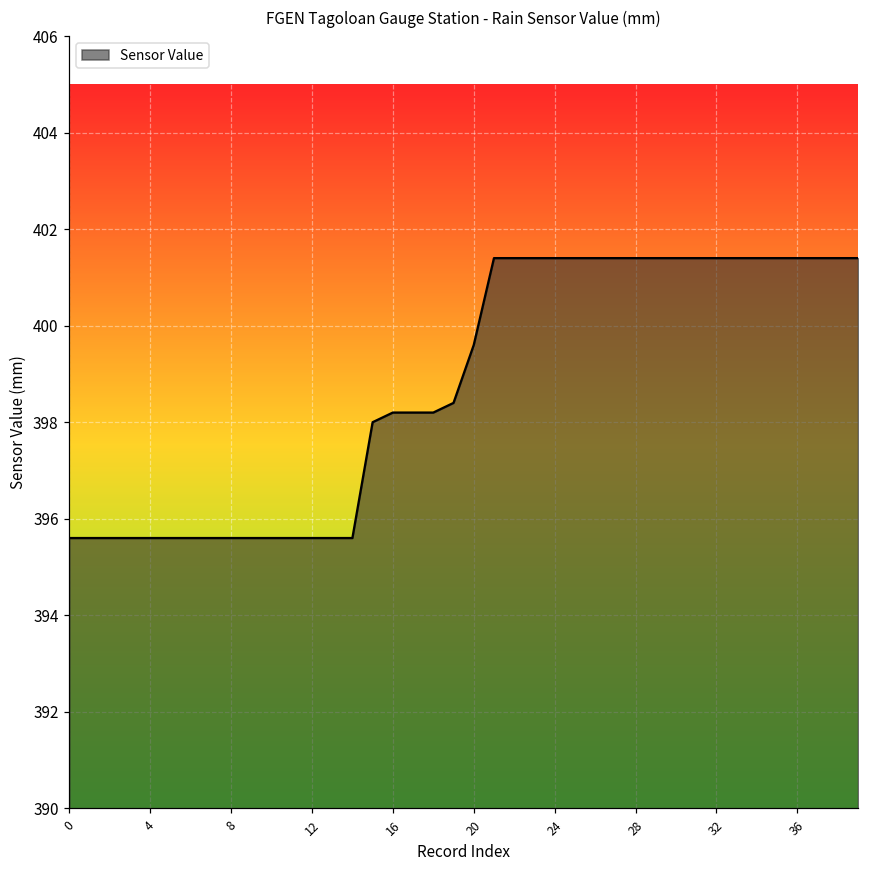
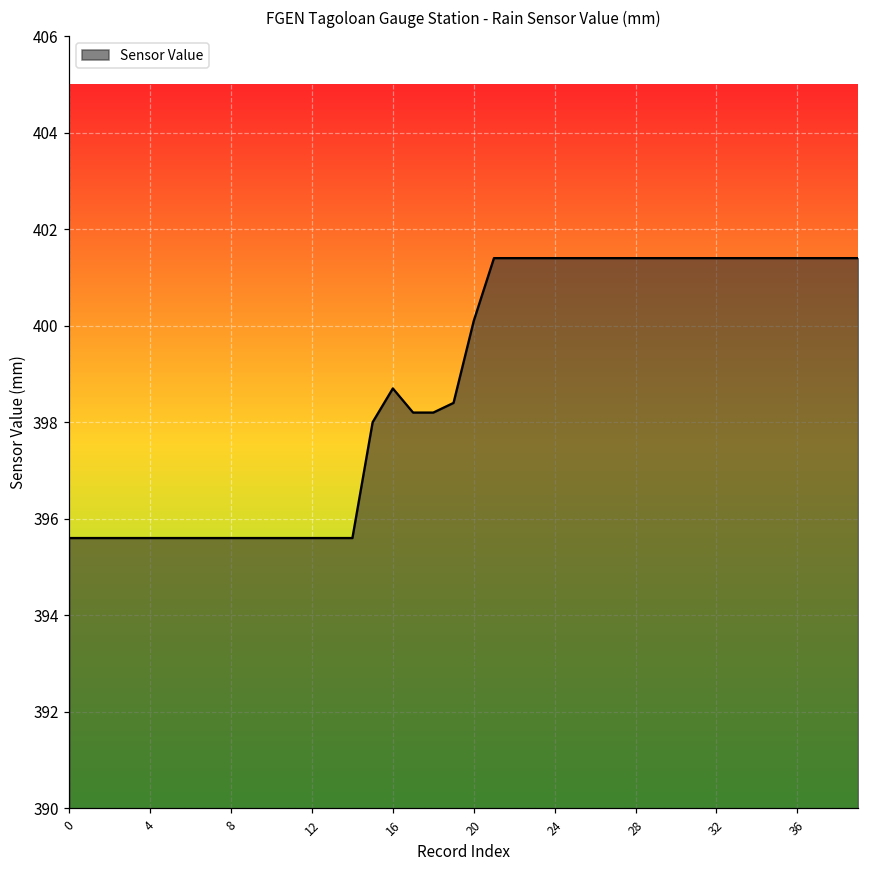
16: 398.2 -> 398.7
20: 399.6 -> 400.1
